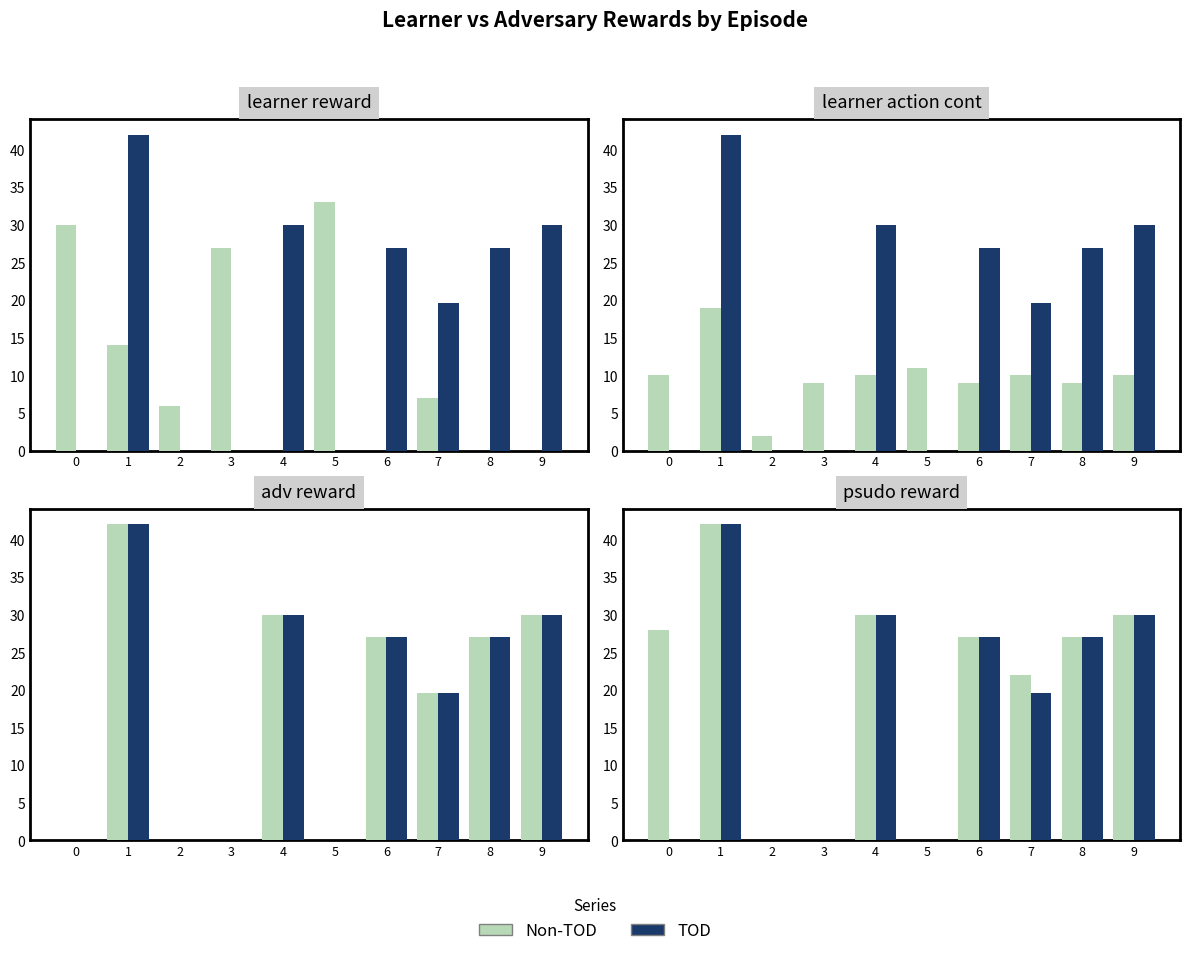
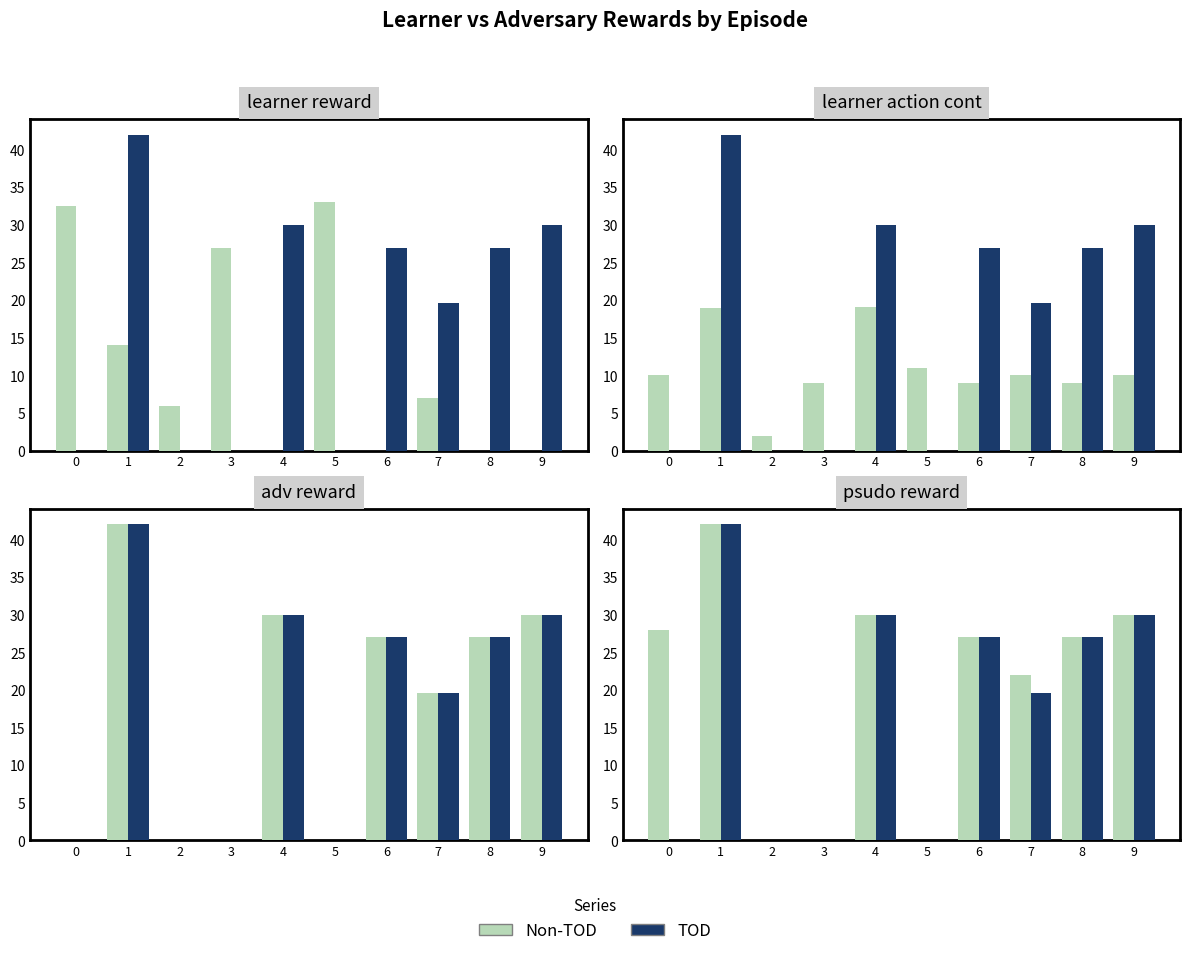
learner reward, Non-TOD, 0: 30 -> 33
learner action cont, Non-TOD, 4: 10 -> 19
